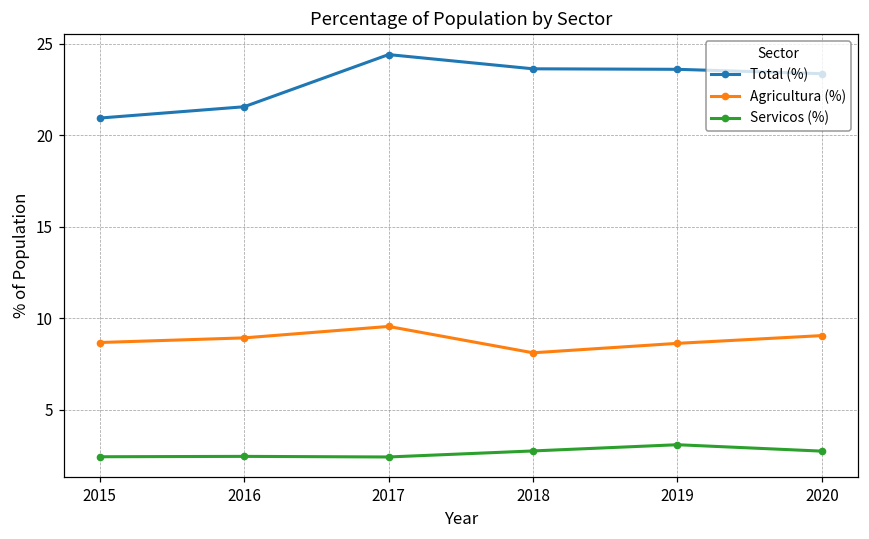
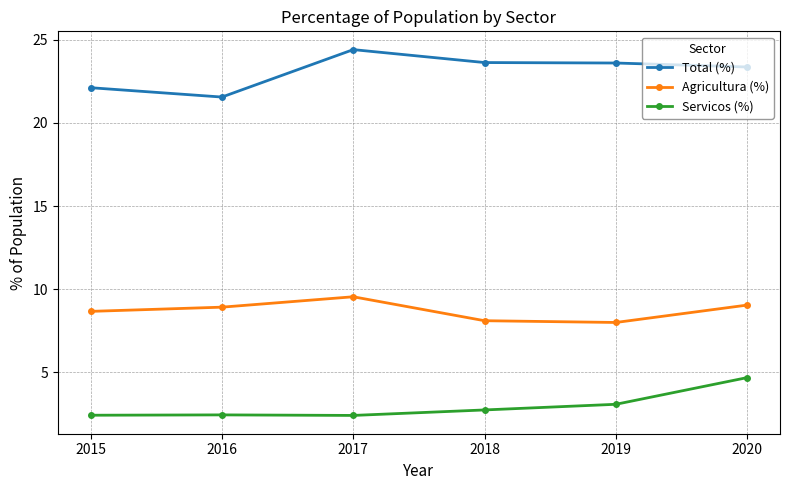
Total (%), 2015: 20.9 -> 22.1
Agricultura (%), 2019: 8.6 -> 8.0
Servicos (%), 2020: 2.7 -> 4.7
